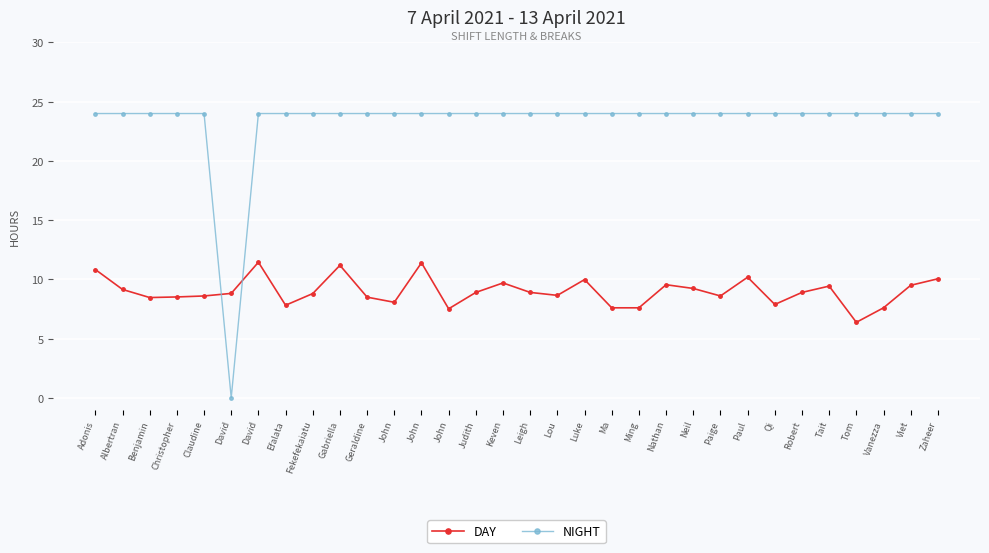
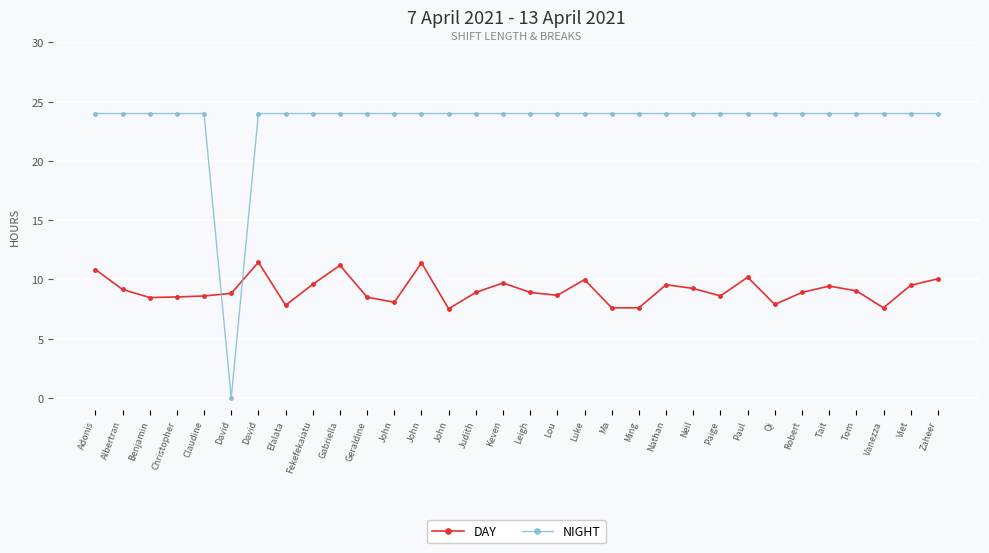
DAY, Fekefekaiatu: 8.8 -> 9.6
DAY, Tom: 6.4 -> 9.0
